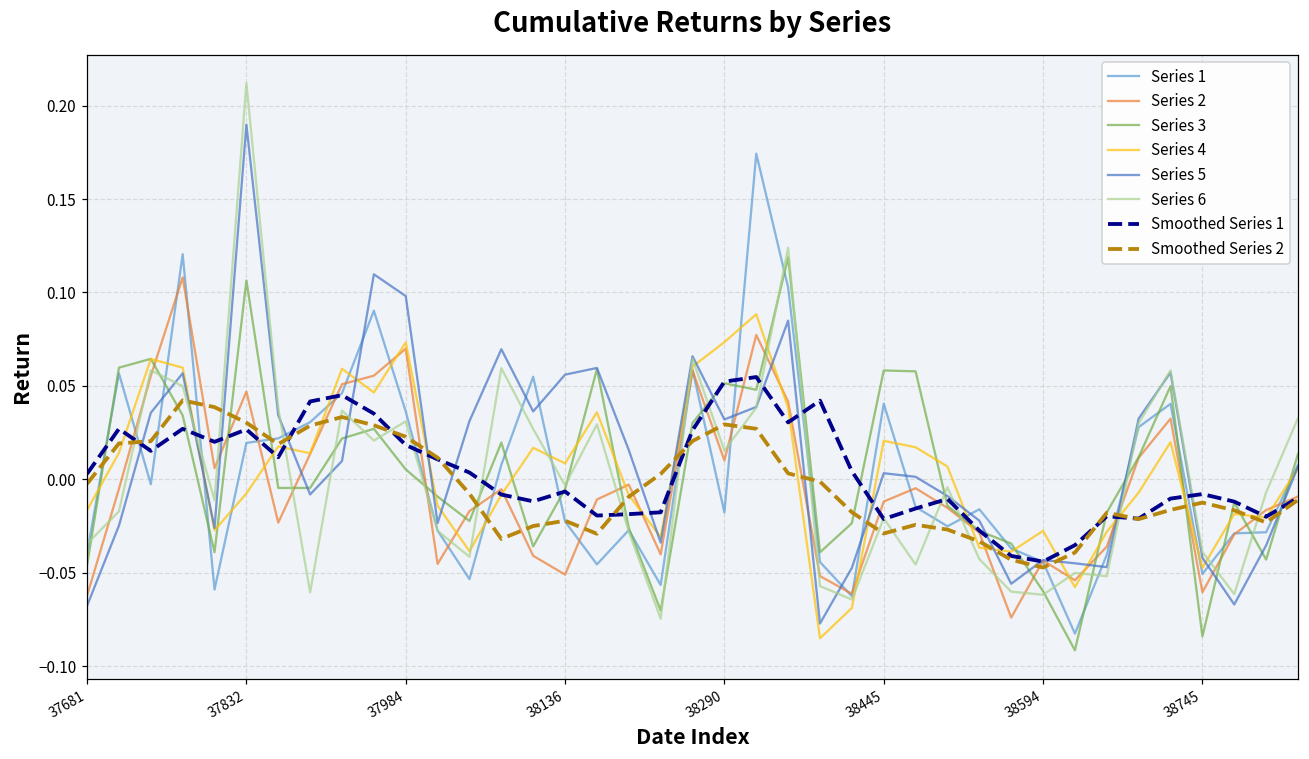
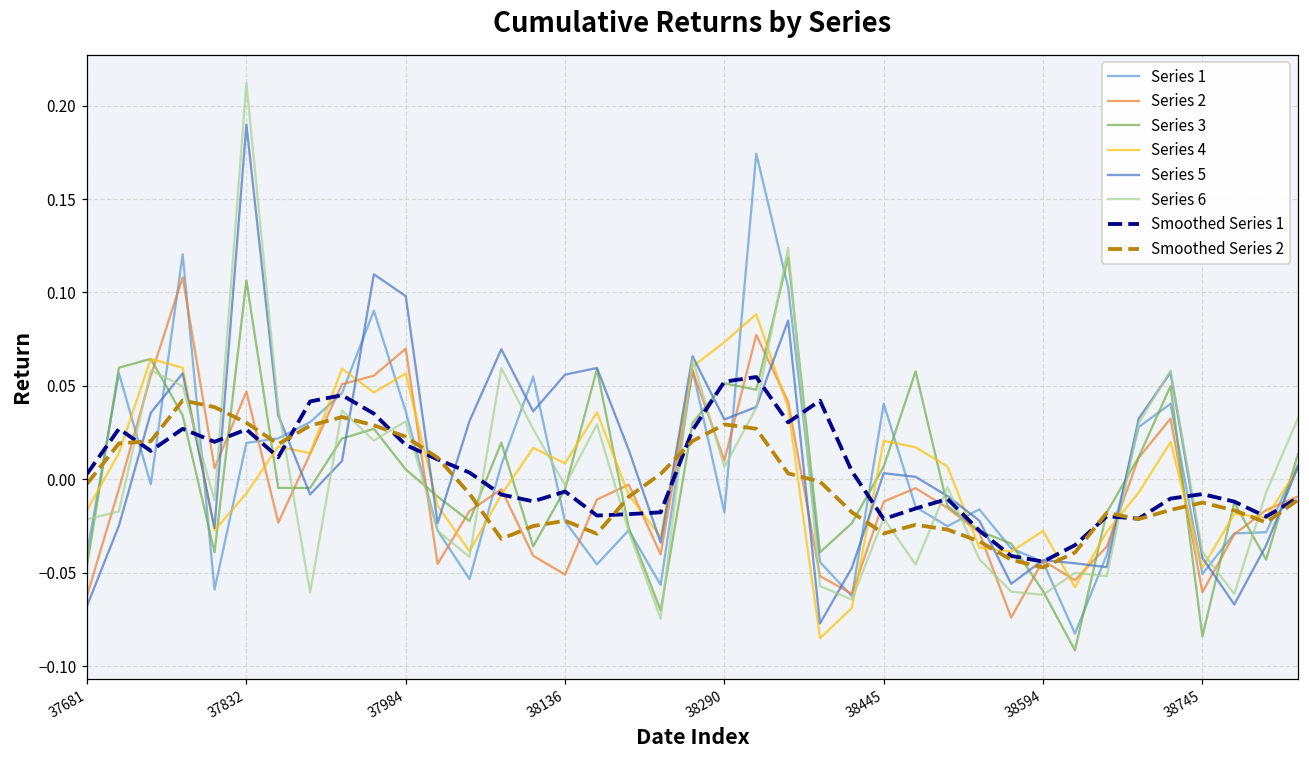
Series 6, 37681: -0.035 -> -0.021
Series 4, 37984: 0.073 -> 0.057
Series 6, 38290: 0.015 -> 0.007
Series 3, 38445: 0.058 -> 0.007
